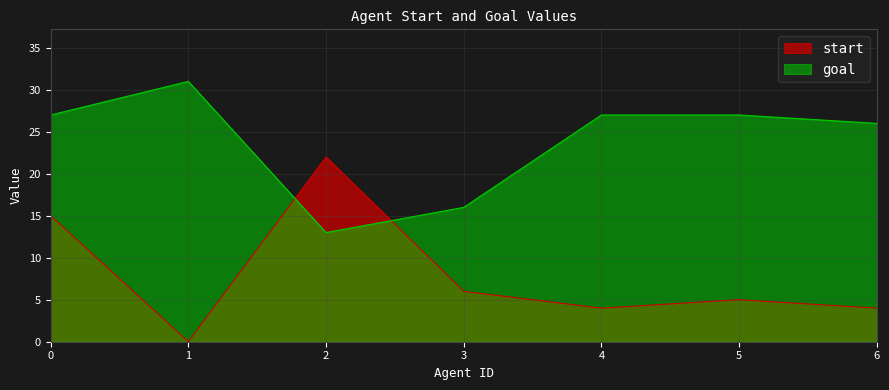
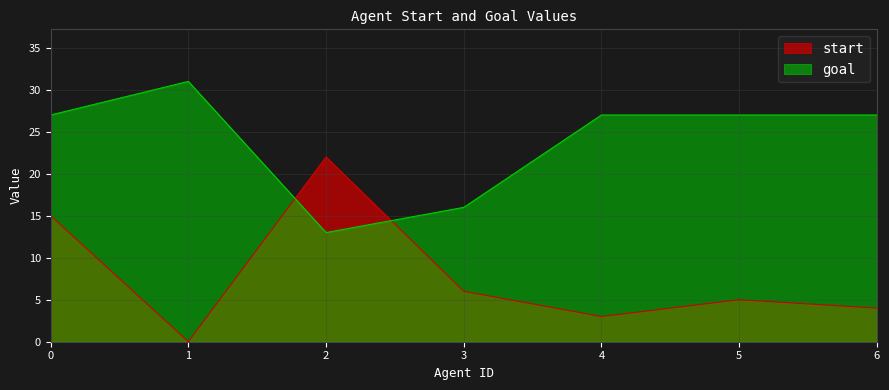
start, 4: 4 -> 3
goal, 6: 26 -> 27
